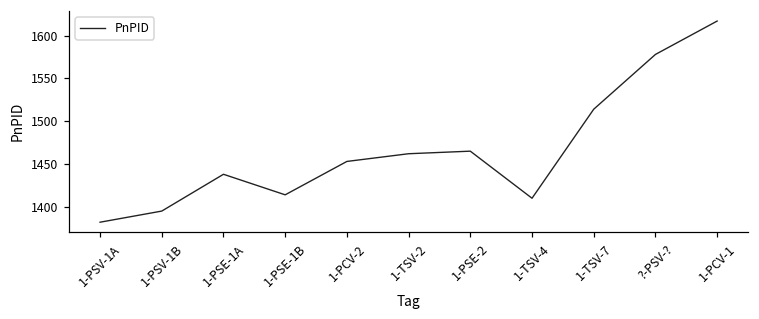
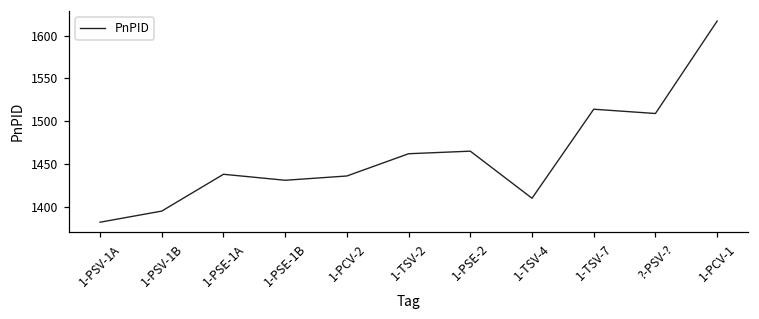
1-PSE-1B: 1410 -> 1430
1-PCV-2: 1450 -> 1440
?-PSV-?: 1580 -> 1510
